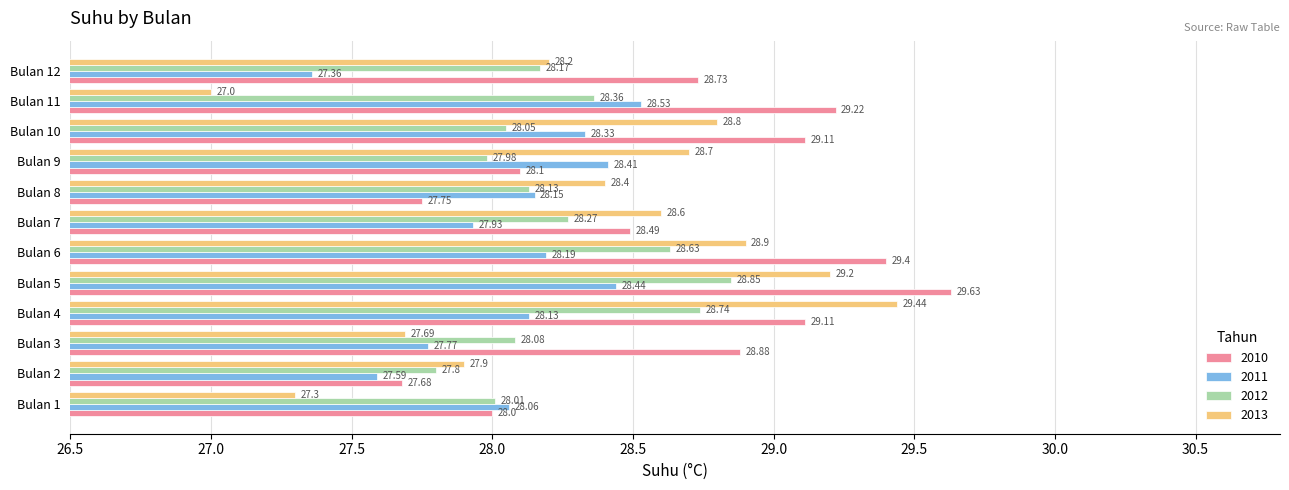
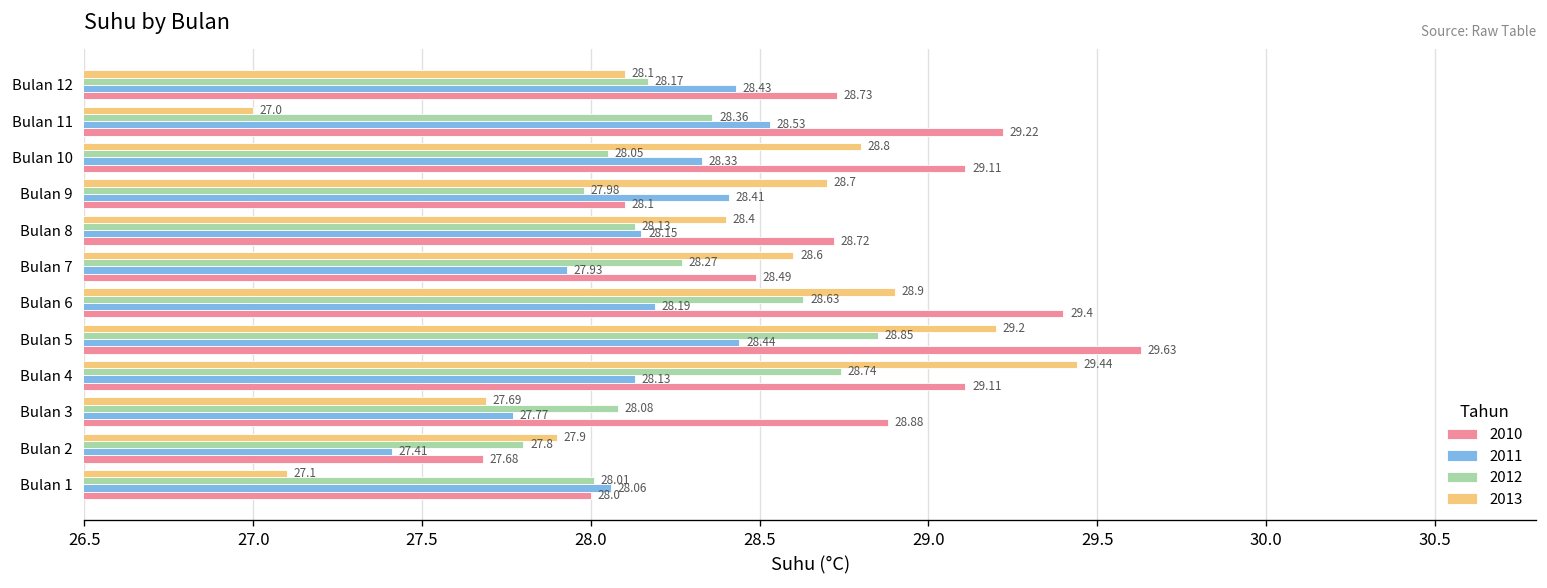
2013, Bulan 12: 28.2 -> 28.1
2011, Bulan 12: 27.36 -> 28.43
2010, Bulan 8: 27.75 -> 28.72
2011, Bulan 2: 27.59 -> 27.41
2013, Bulan 1: 27.3 -> 27.1
